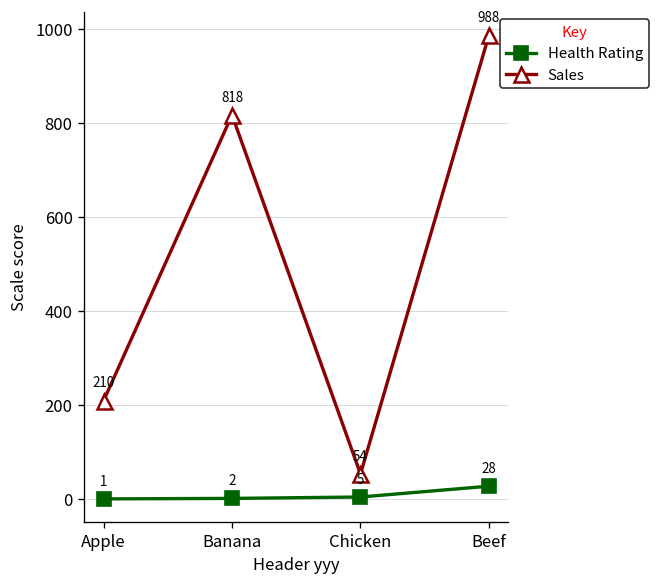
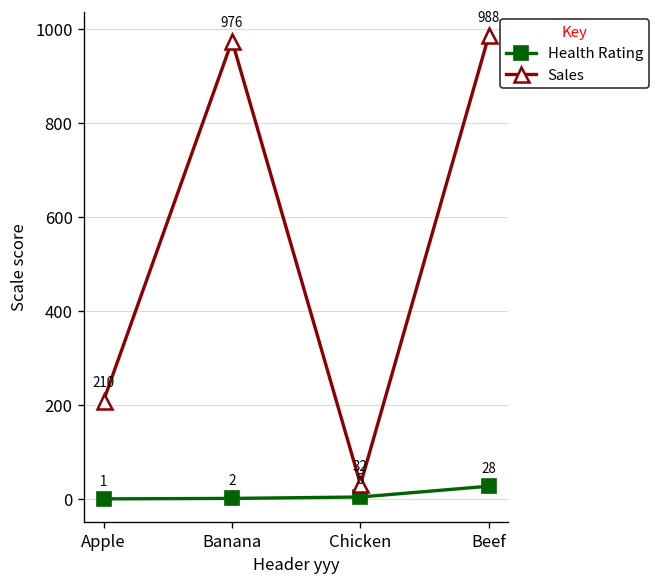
Sales, Banana: 818 -> 976
Sales, Chicken: 54 -> 32
